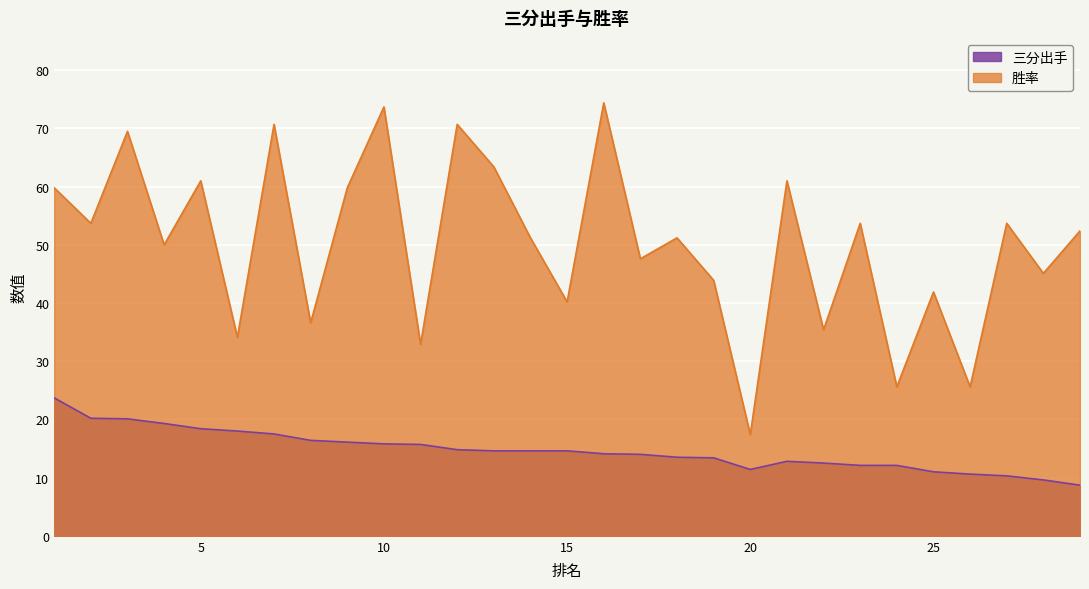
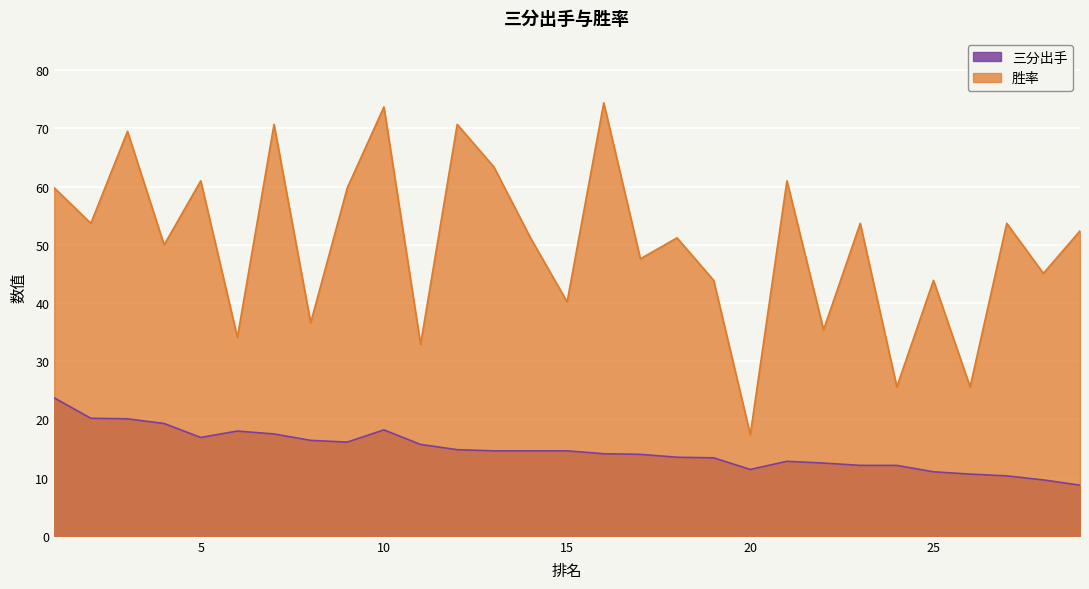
三分出手, 5: 18 -> 17
三分出手, 10: 16 -> 18
胜率, 25: 42 -> 44
